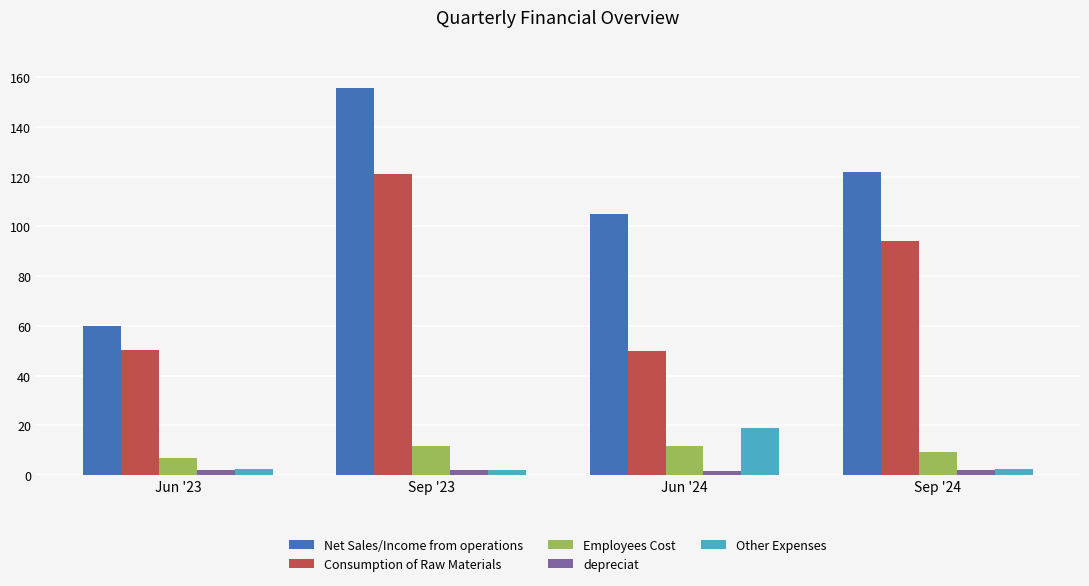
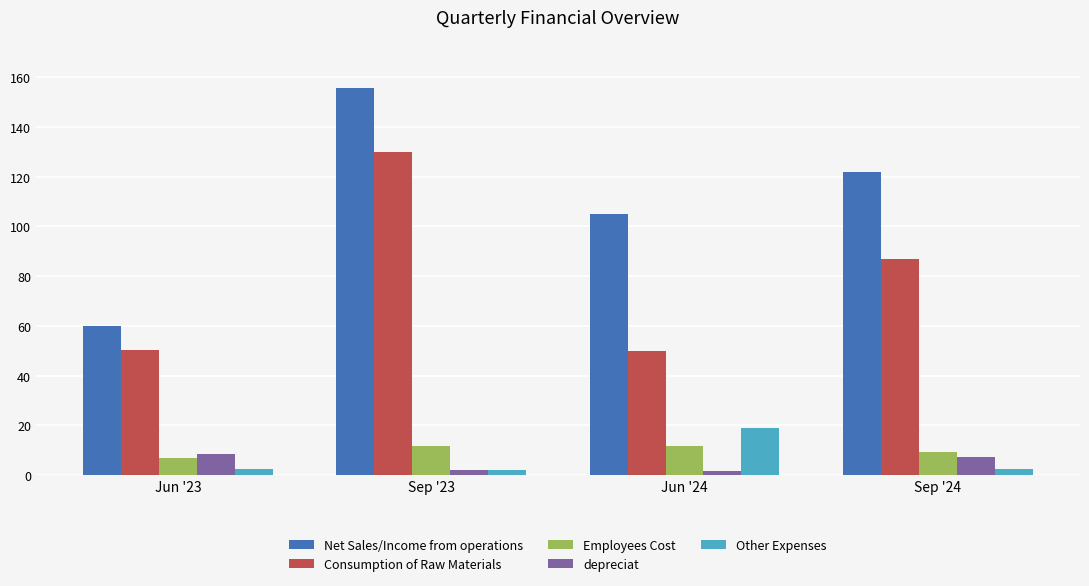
depreciat, Jun '23: 2 -> 9
Consumption of Raw Materials, Sep '23: 121 -> 130
Consumption of Raw Materials, Sep '24: 94 -> 87
depreciat, Sep '24: 2 -> 7
